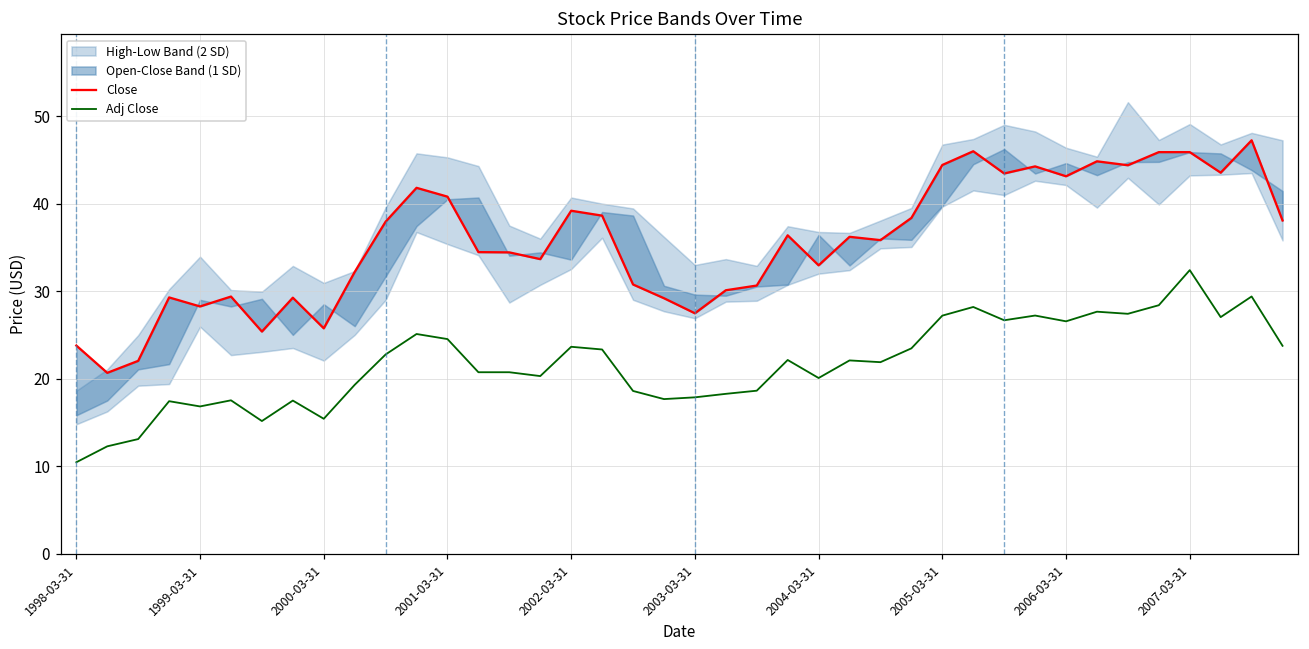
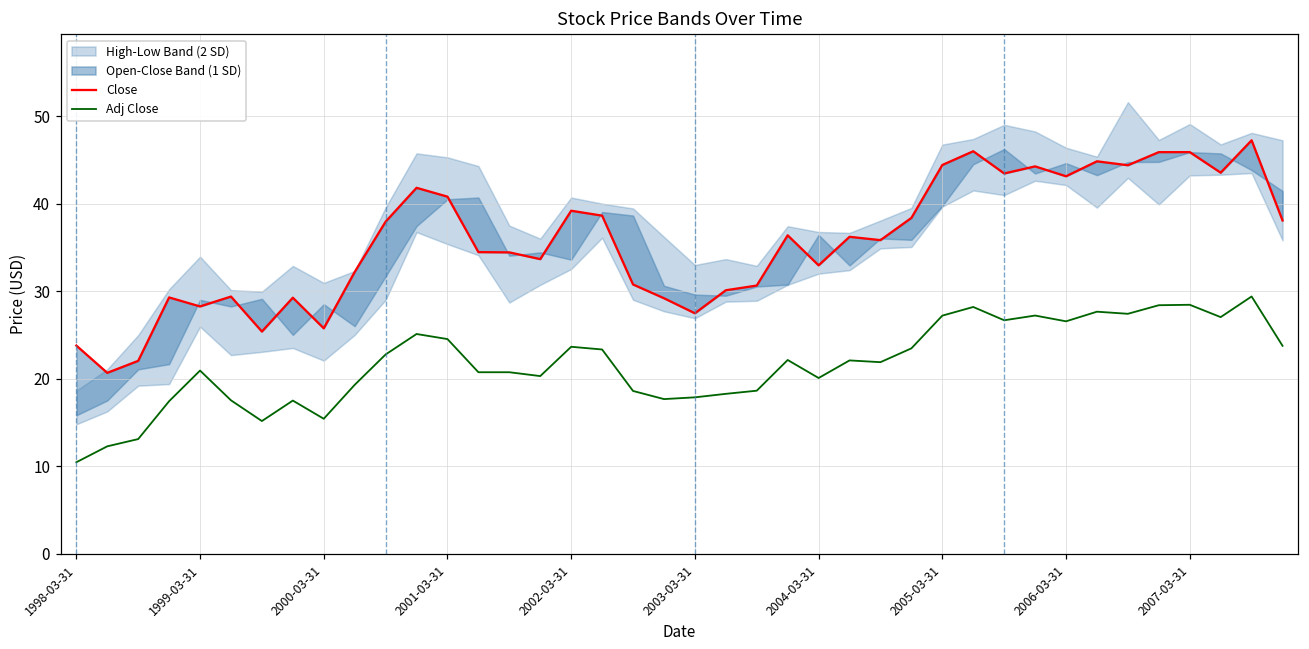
Adj Close, 1999-03-31: 17 -> 21
Adj Close, 2007-03-31: 32 -> 28
